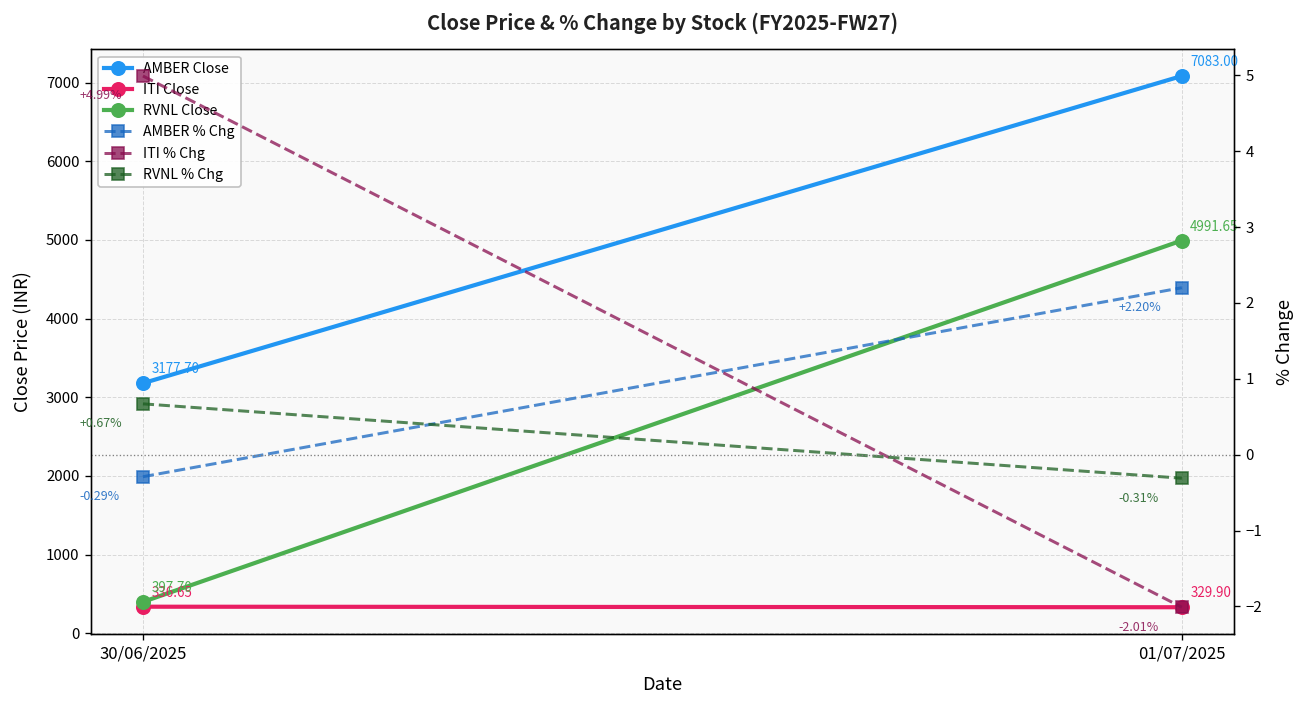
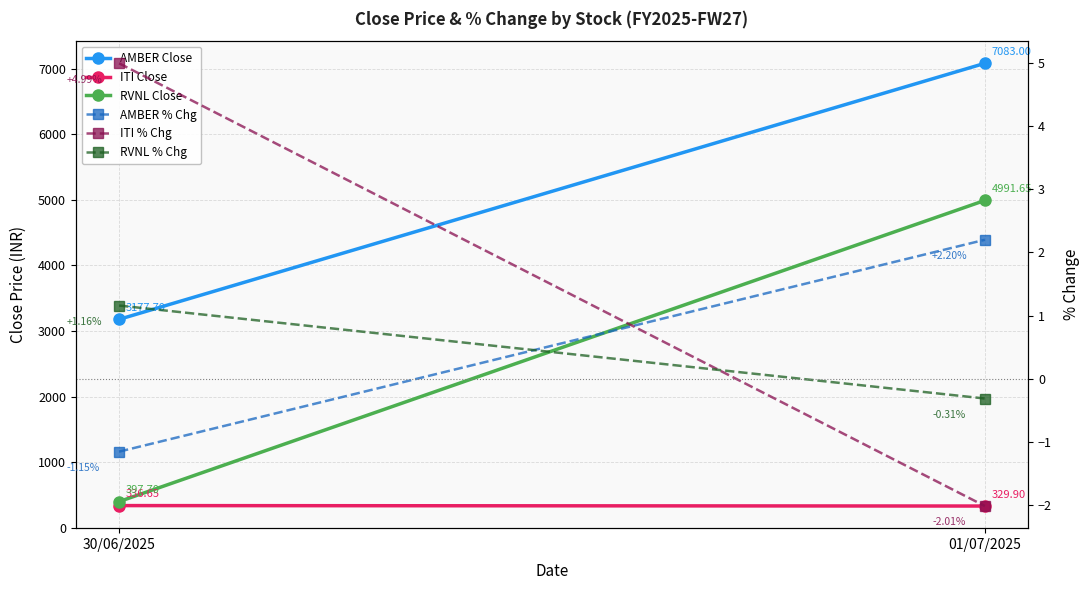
AMBER % Chg, 30/06/2025: -0.29% -> -1.15%
RVNL % Chg, 30/06/2025: +0.67% -> +1.16%
